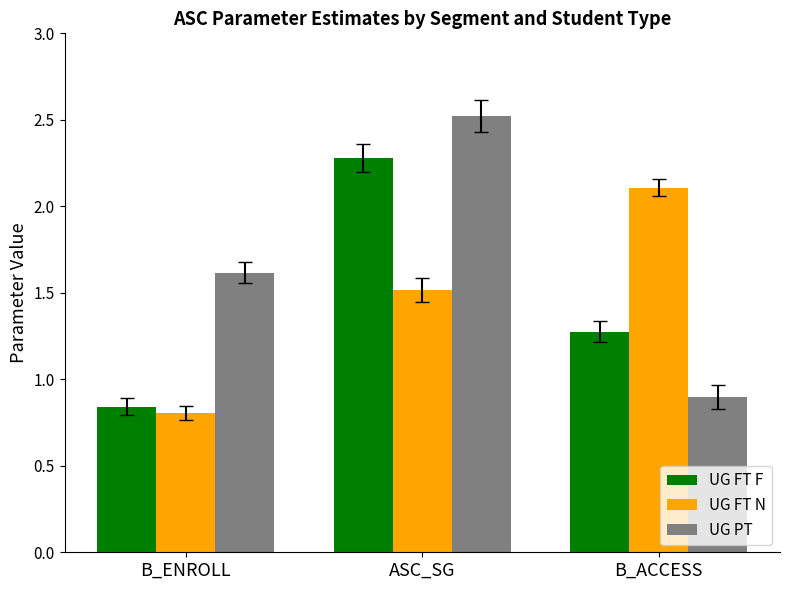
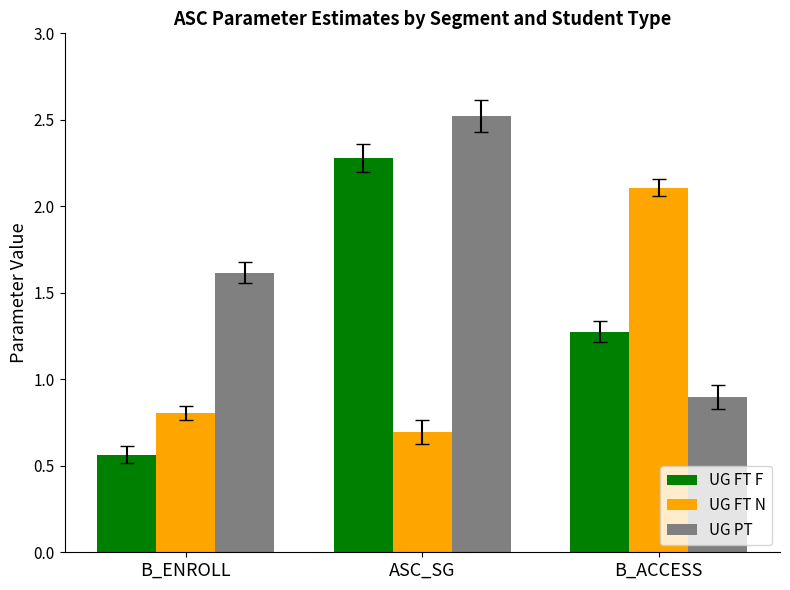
UG FT F, B_ENROLL: 0.84 -> 0.56
UG FT N, ASC_SG: 1.51 -> 0.70
